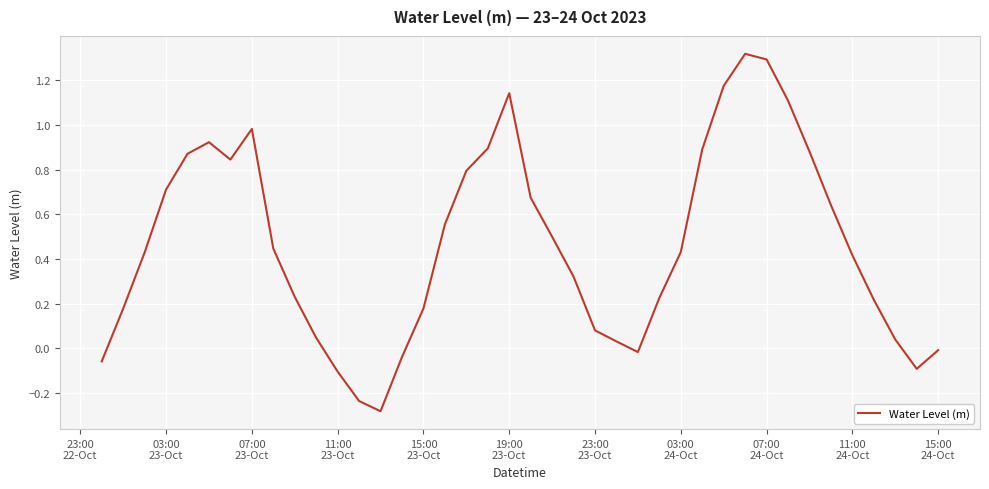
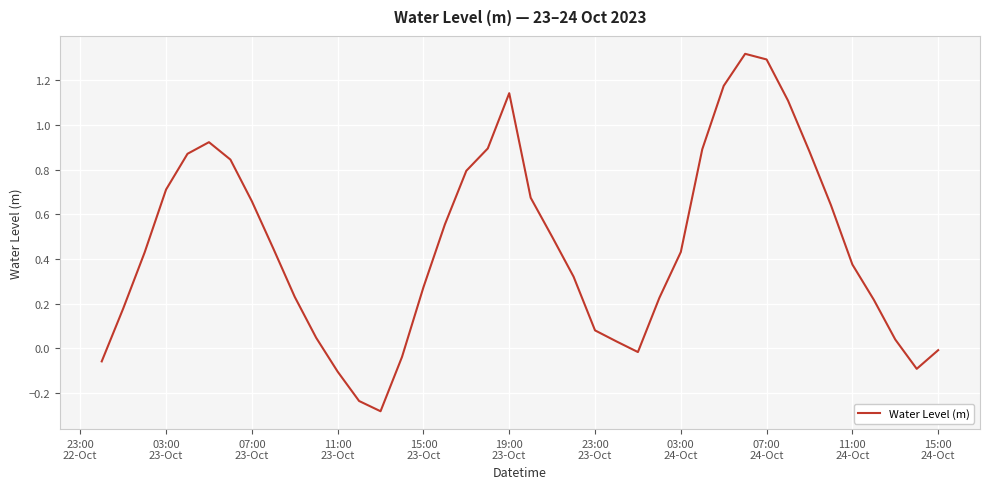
07:00 23-Oct: 0.98 -> 0.66
15:00 23-Oct: 0.18 -> 0.27
11:00 24-Oct: 0.42 -> 0.38
